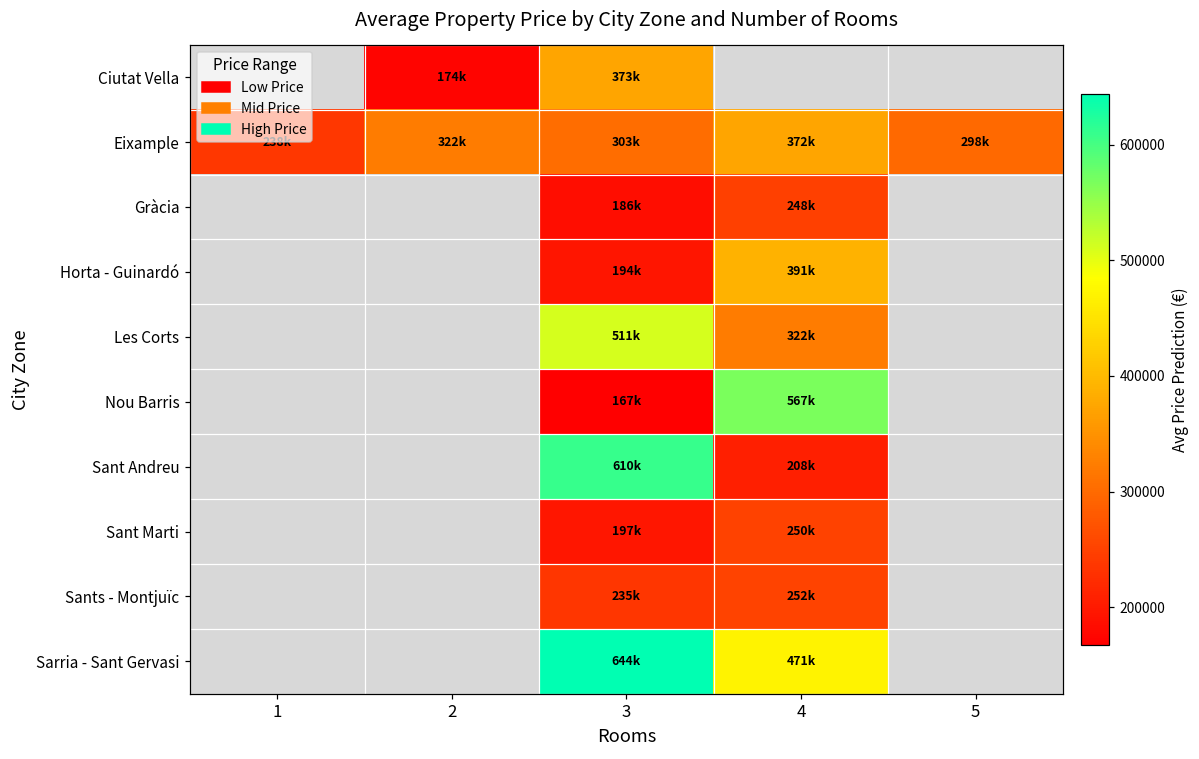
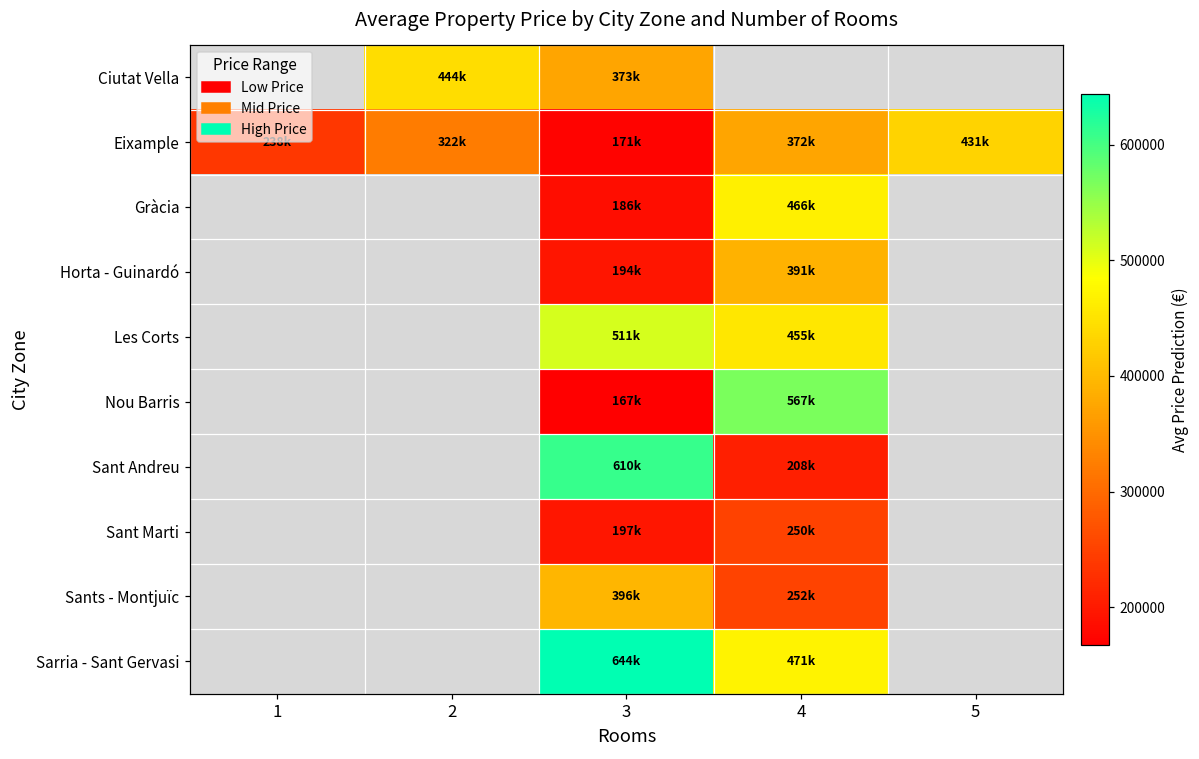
Ciutat Vella, 2: 174k -> 444k
Eixample, 3: 303k -> 171k
Eixample, 5: 298k -> 431k
Gràcia, 4: 248k -> 466k
Les Corts, 4: 322k -> 455k
Sants - Montjuïc, 3: 235k -> 396k
